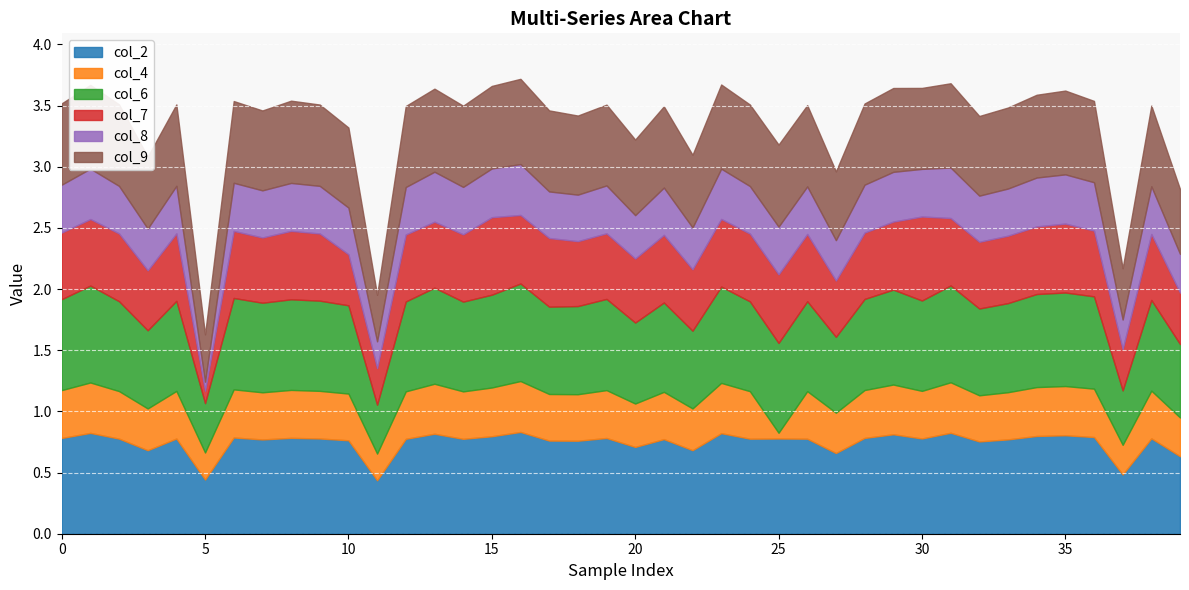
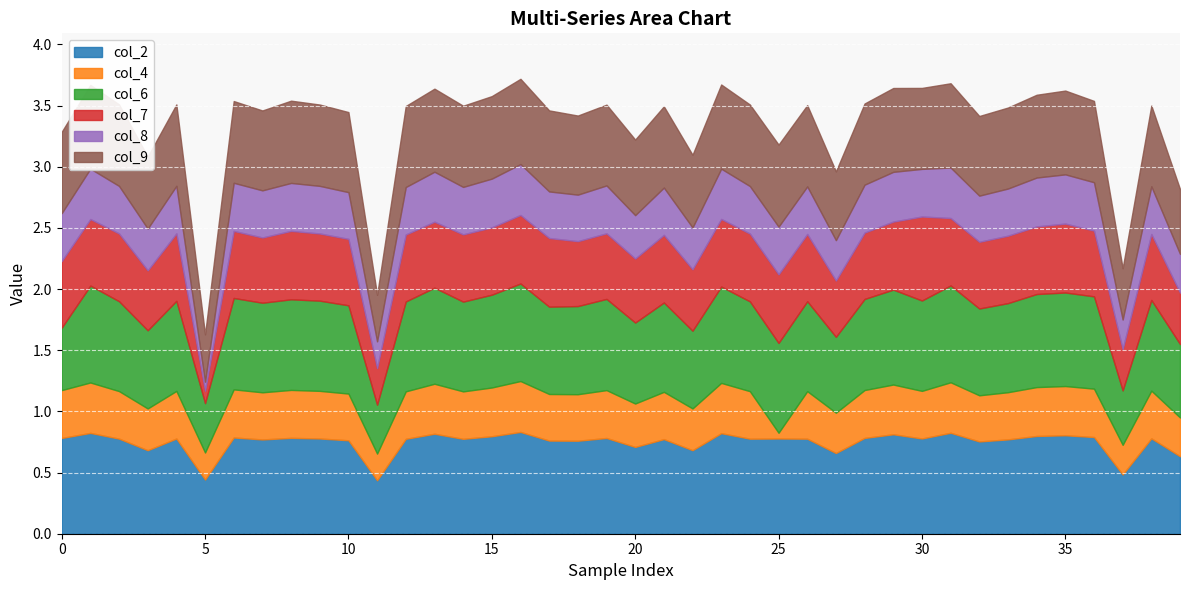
col_6, 0: 0.74 -> 0.51
col_7, 10: 0.42 -> 0.54
col_7, 15: 0.63 -> 0.55
